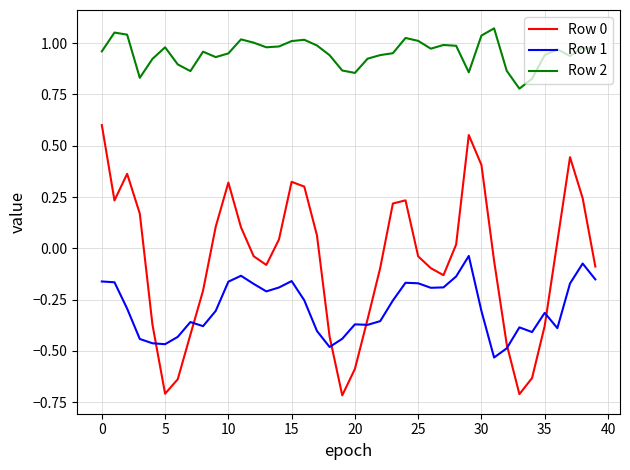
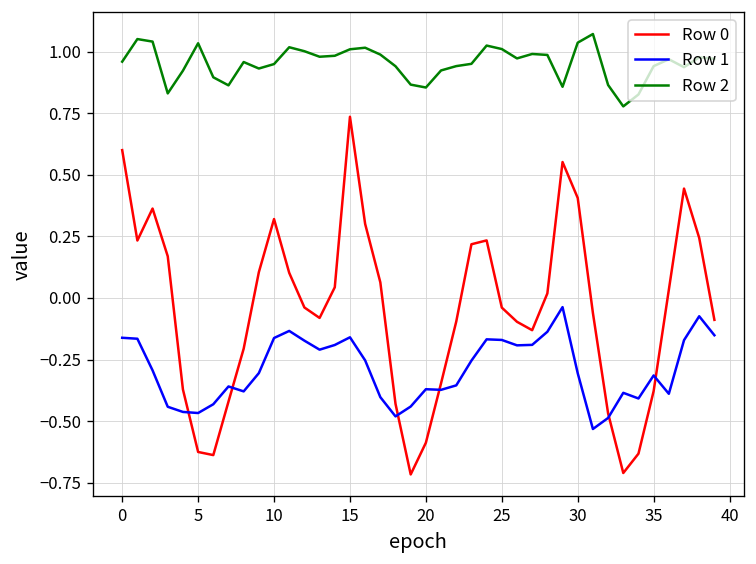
Row 0, 5: -0.71 -> -0.63
Row 2, 5: 0.98 -> 1.03
Row 0, 15: 0.32 -> 0.74
